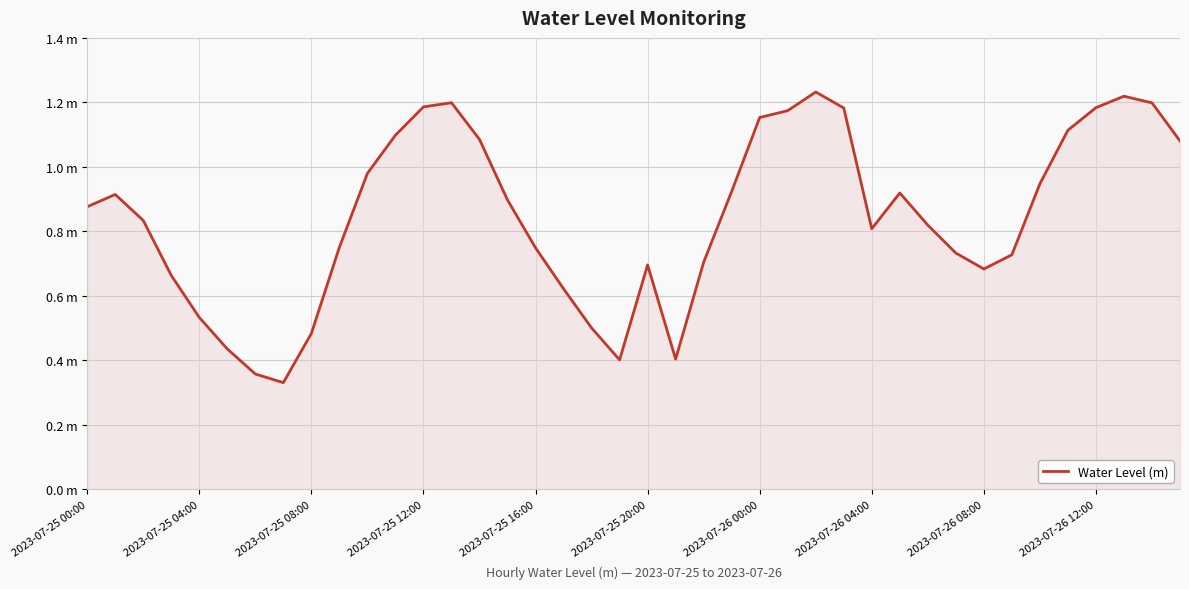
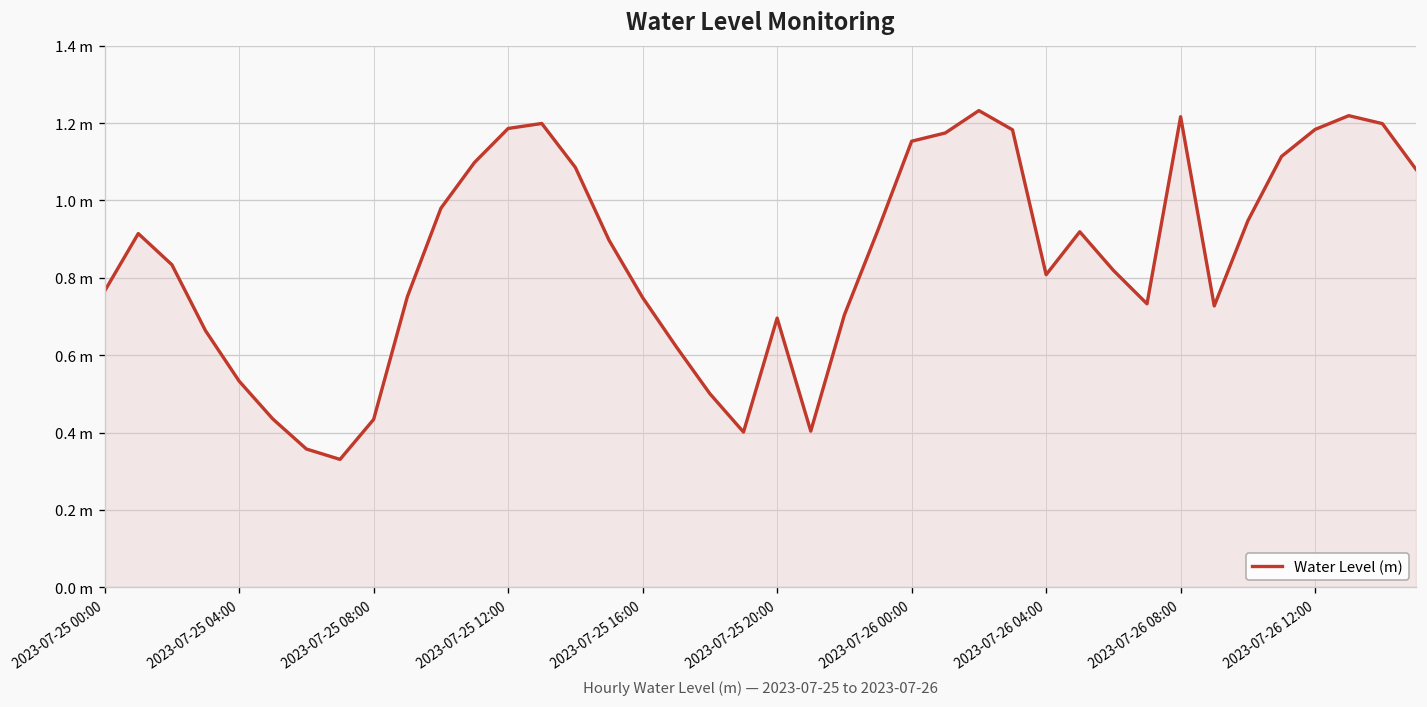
2023-07-25 00:00: 0.88 m -> 0.77 m
2023-07-25 08:00: 0.48 m -> 0.43 m
2023-07-26 08:00: 0.68 m -> 1.22 m
